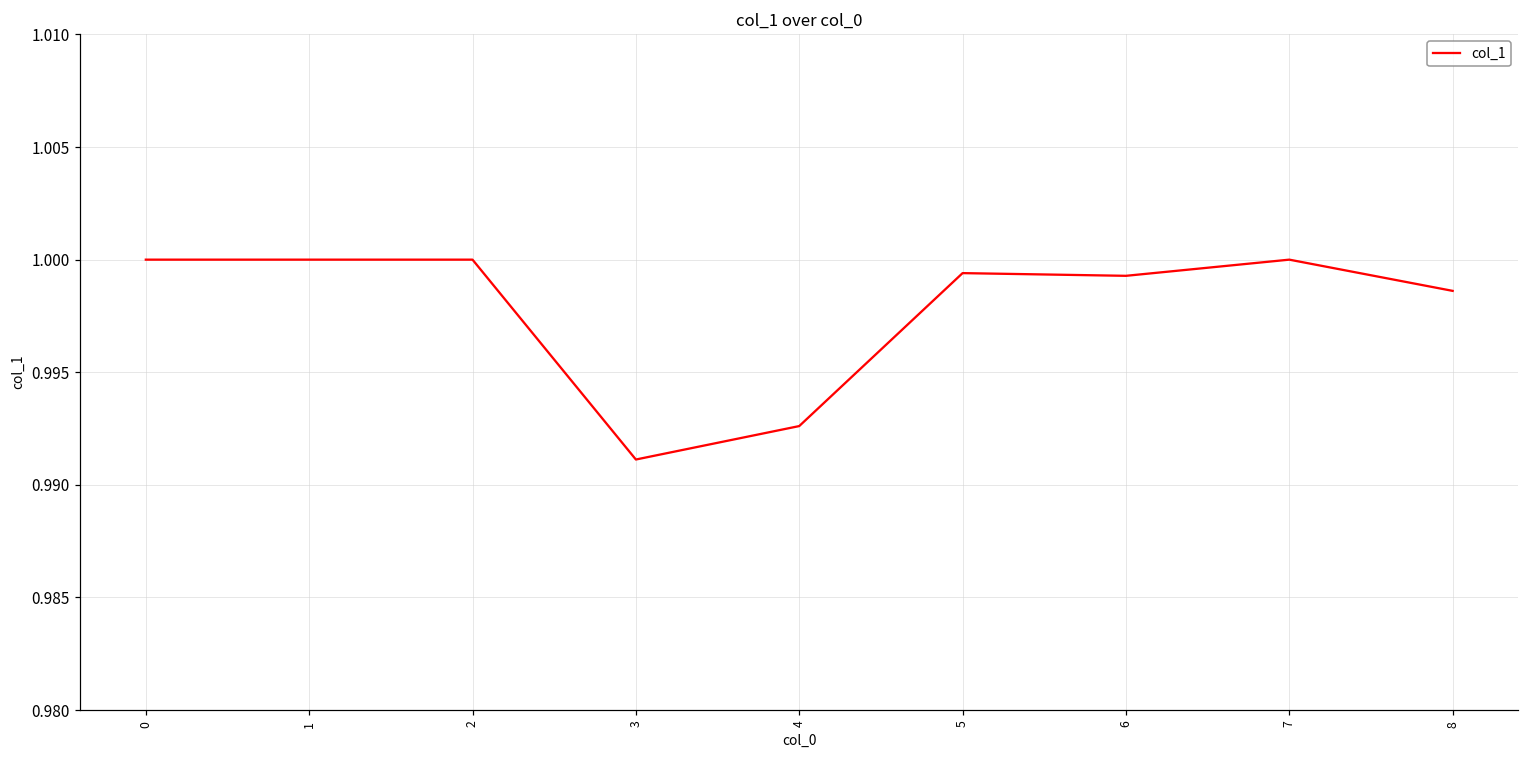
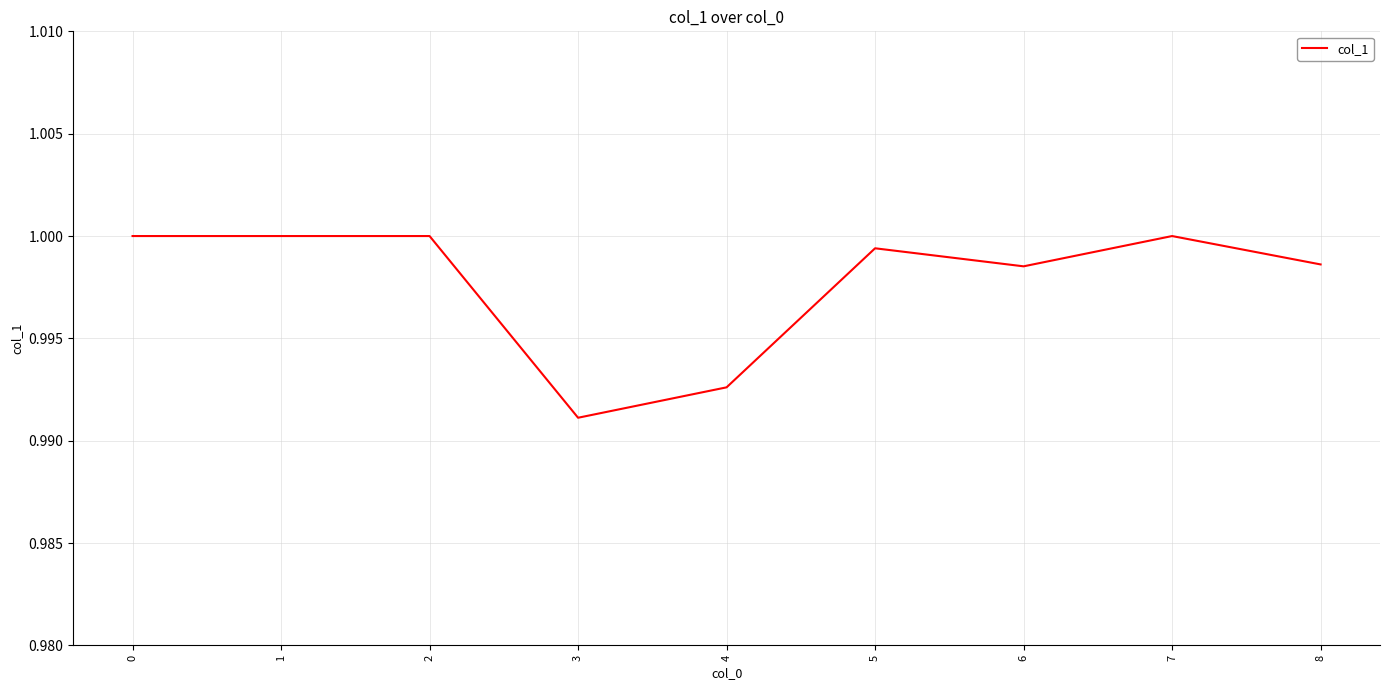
6: 0.9993 -> 0.9985
